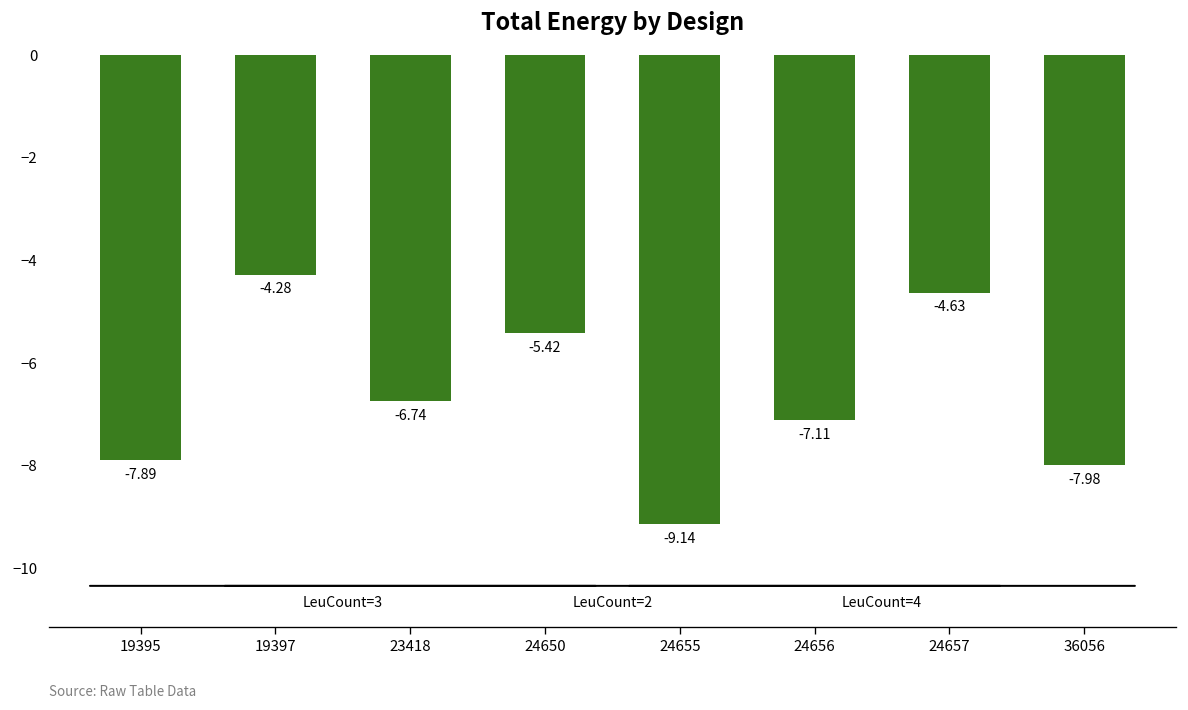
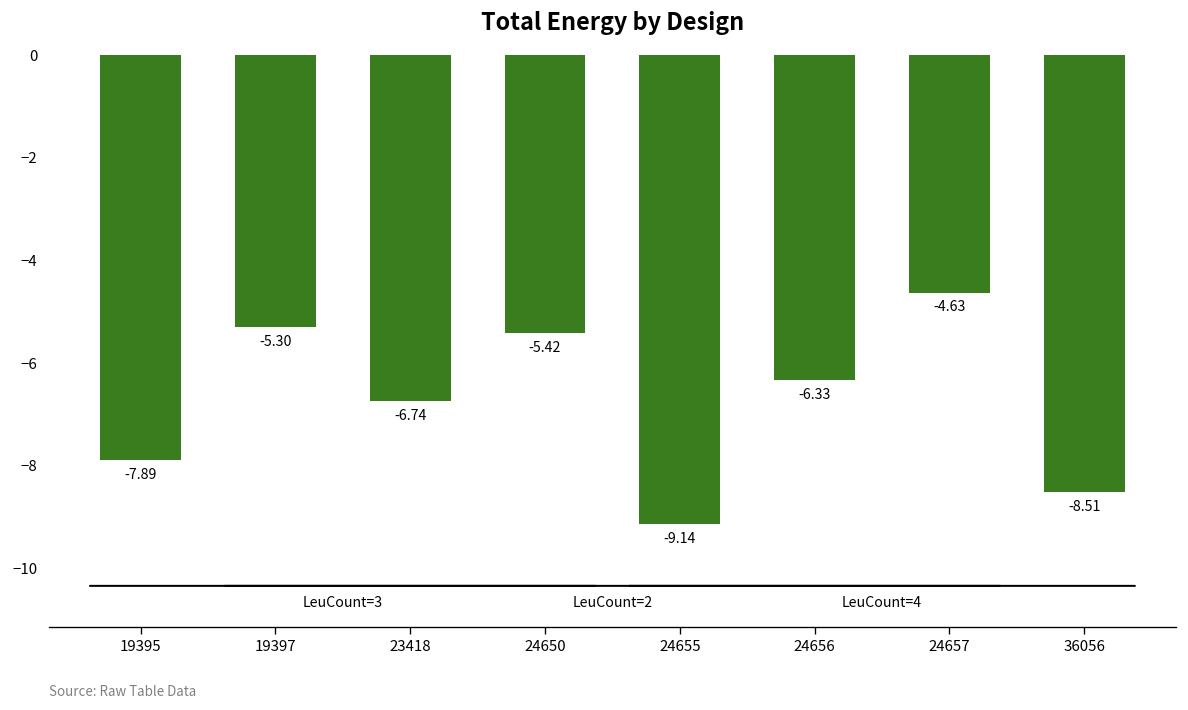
19397: -4.28 -> -5.30
24656: -7.11 -> -6.33
36056: -7.98 -> -8.51
